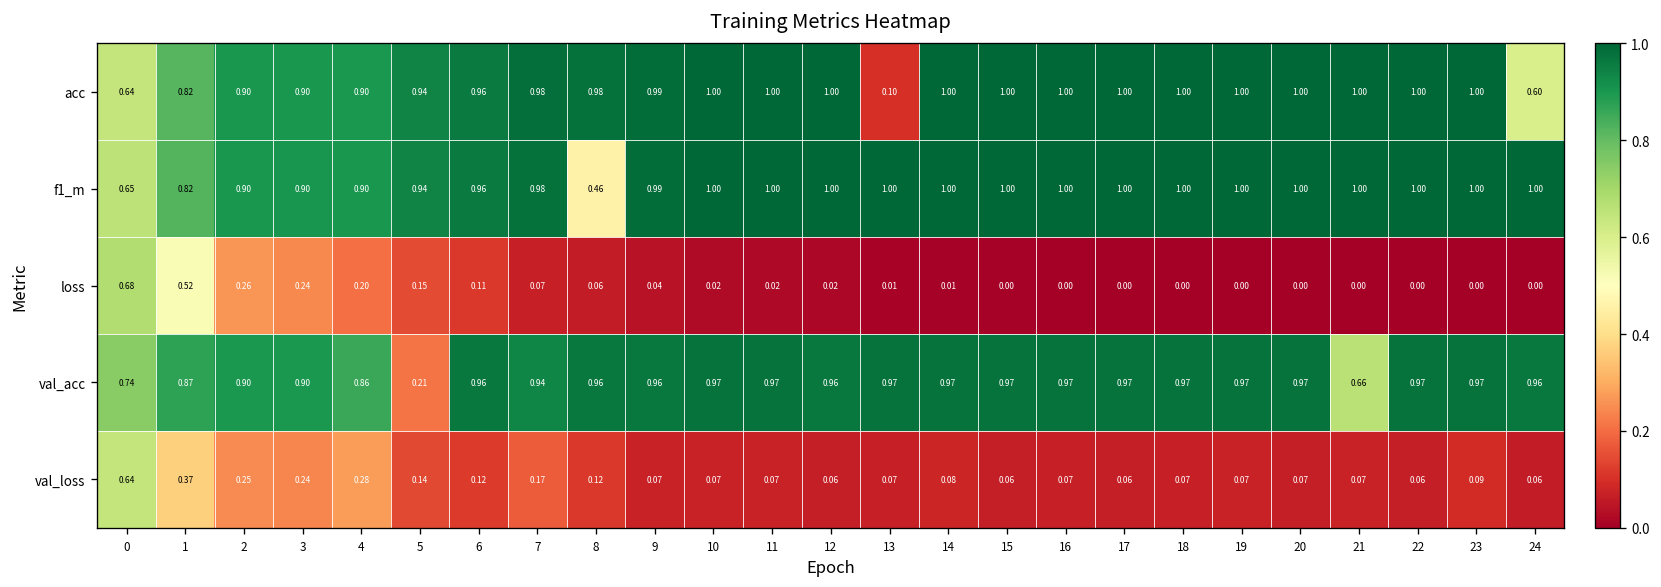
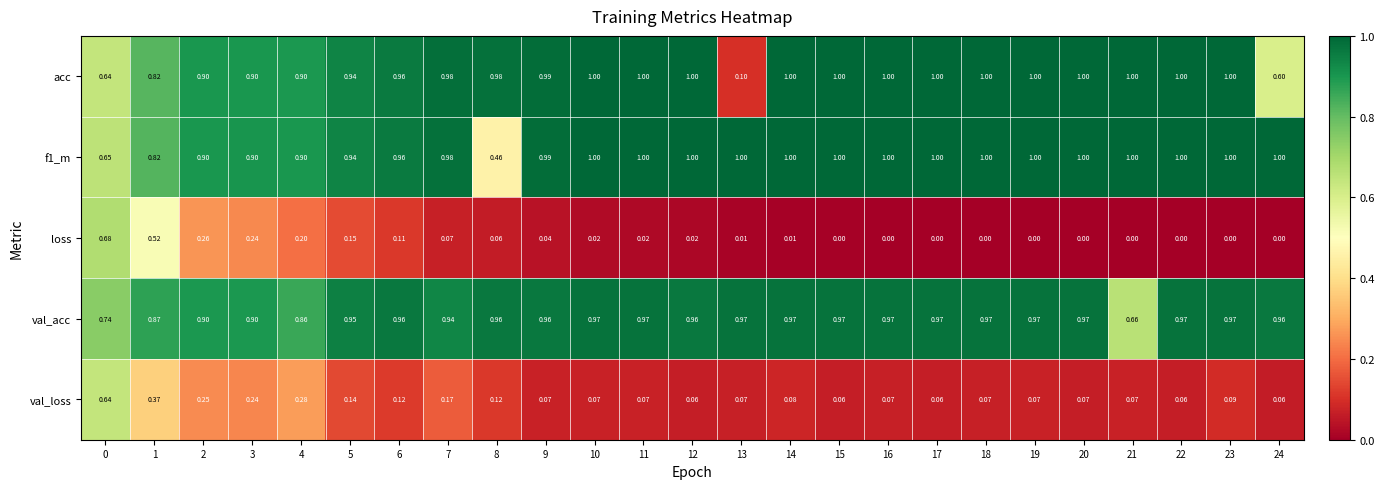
val_acc, 5: 0.21 -> 0.95
